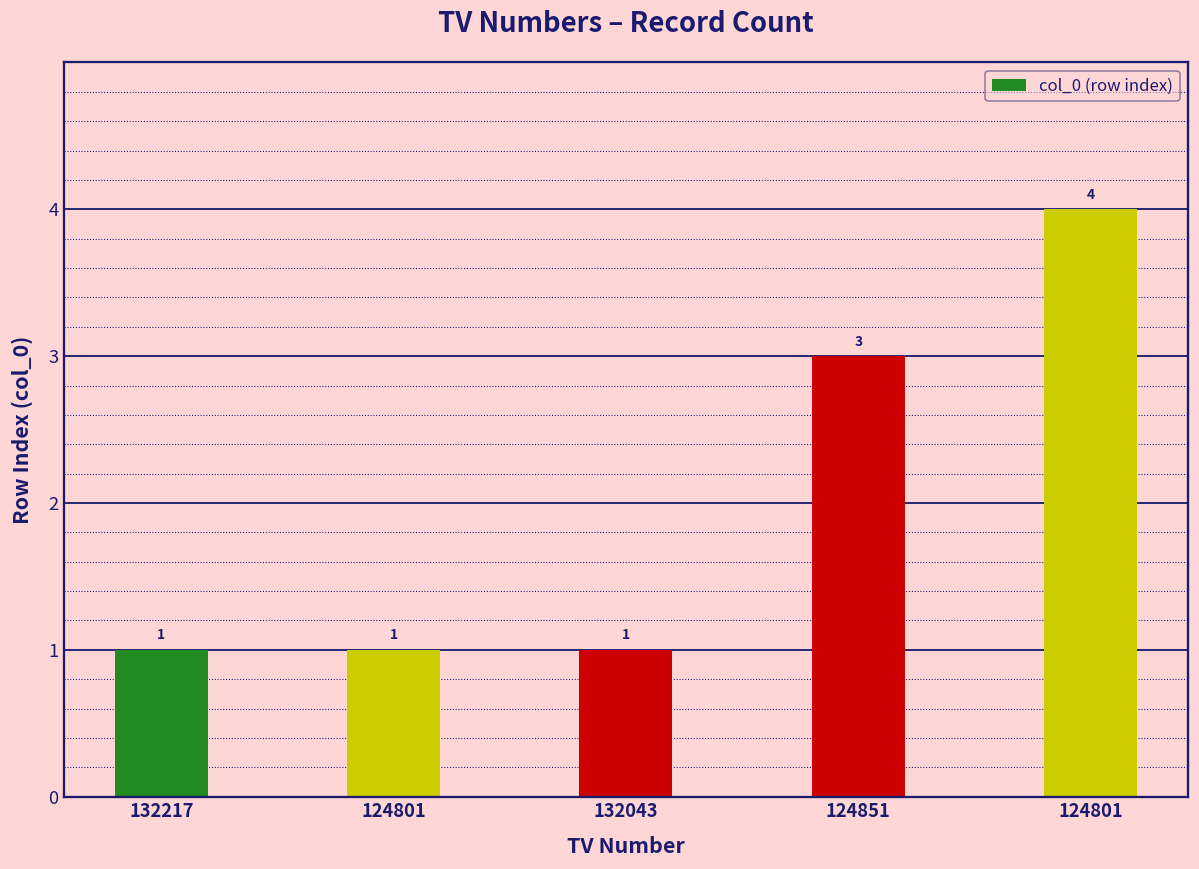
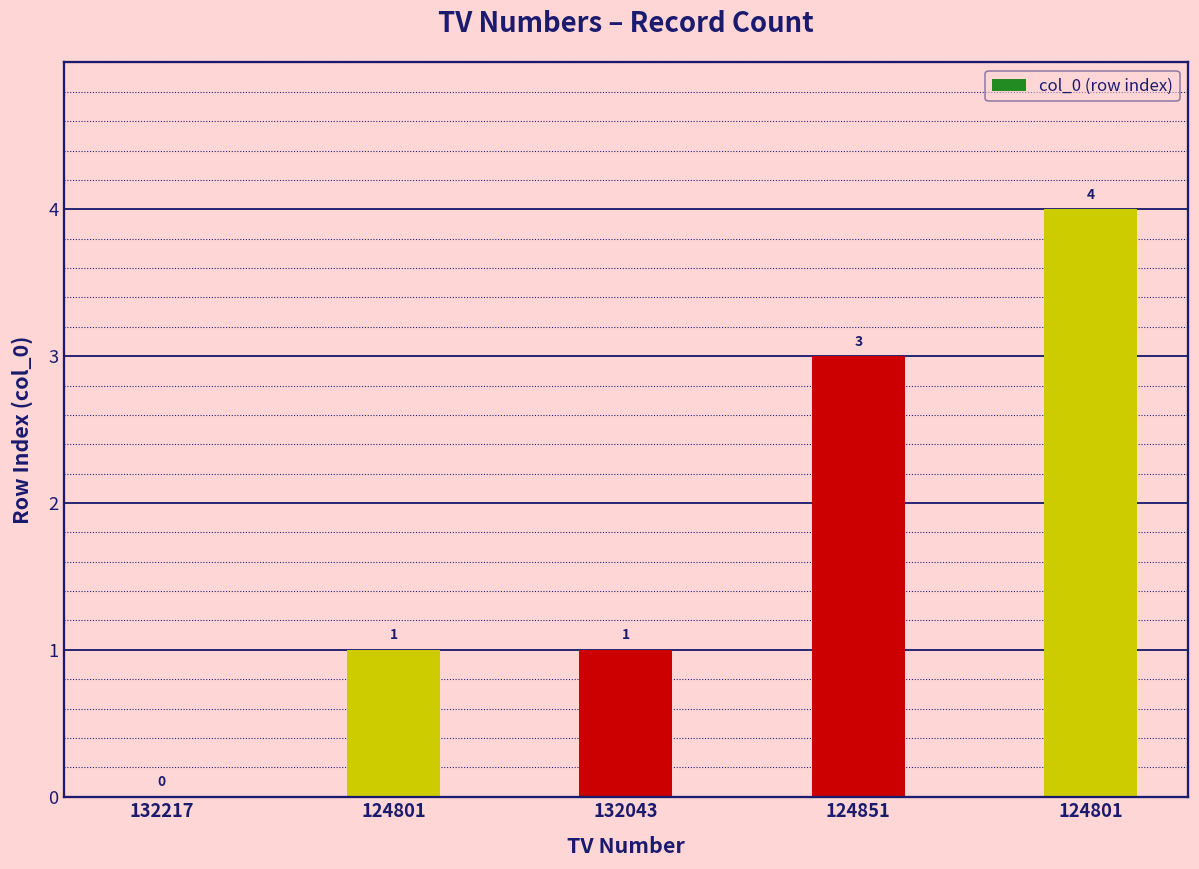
132217: 1 -> 0
